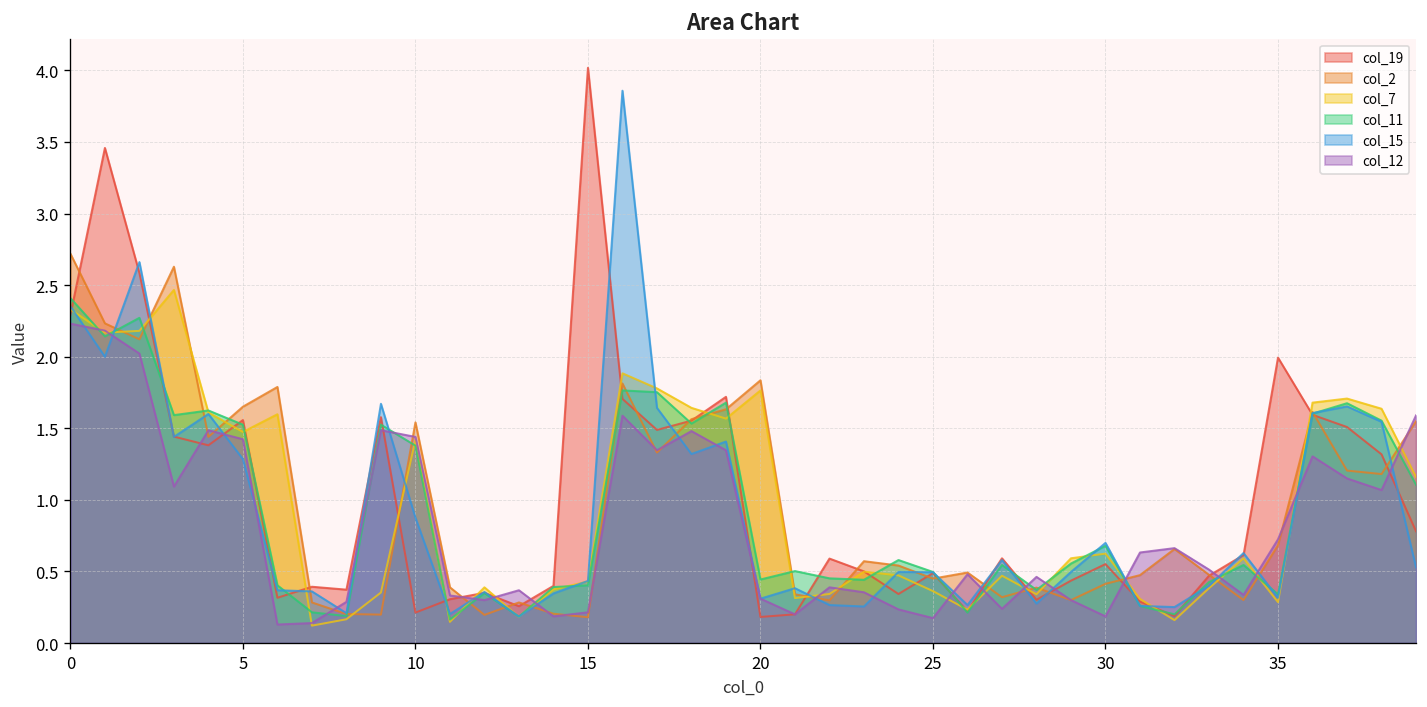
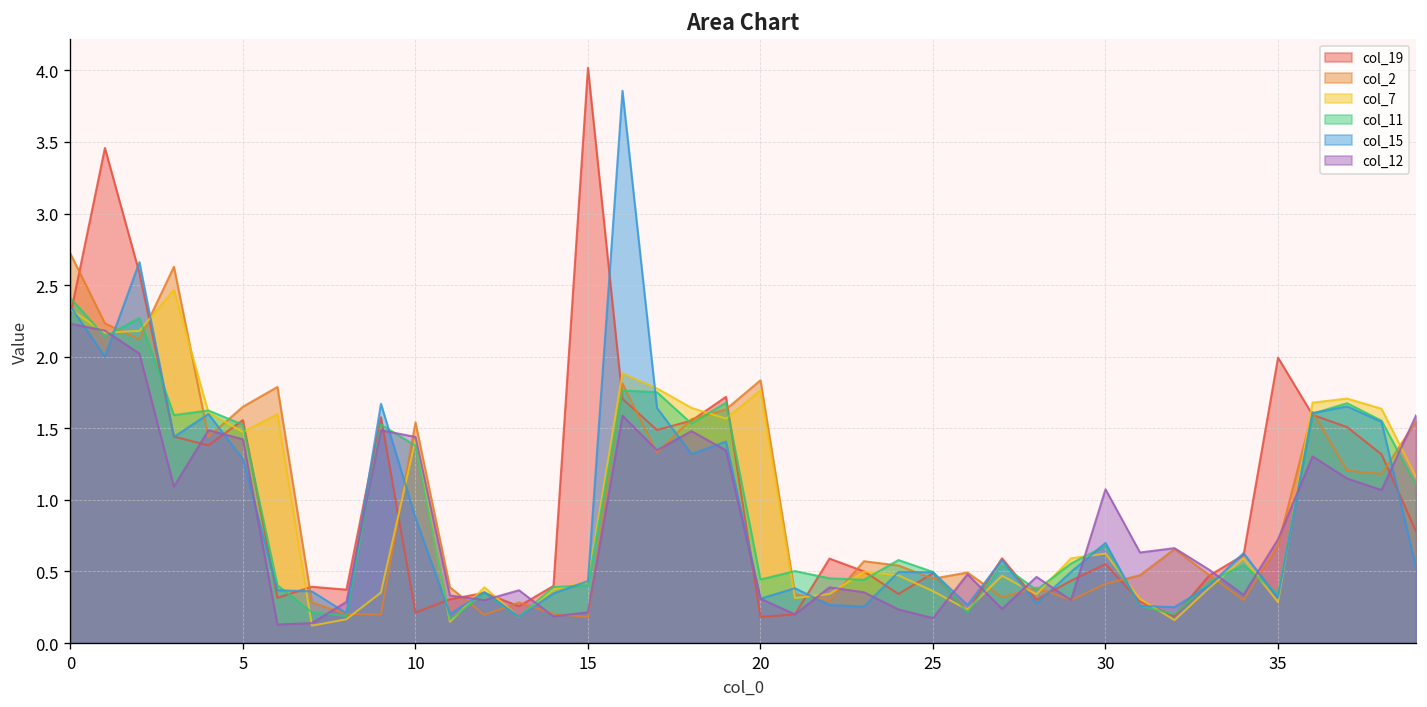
col_12, 30: 0.19 -> 1.07
